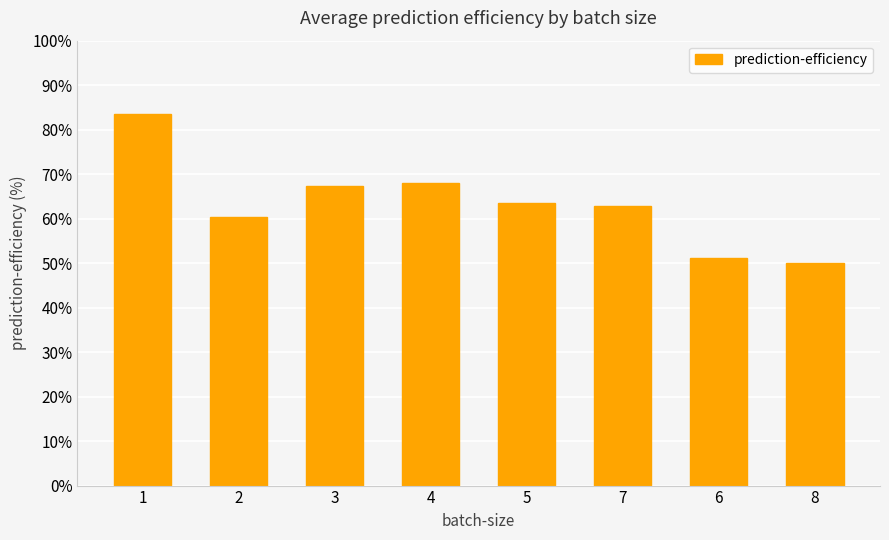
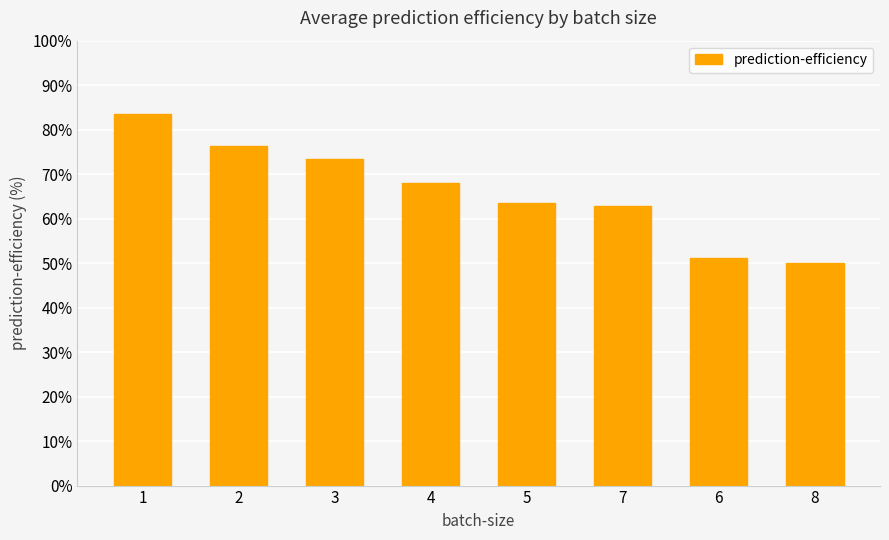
2: 60% -> 76%
3: 67% -> 73%
